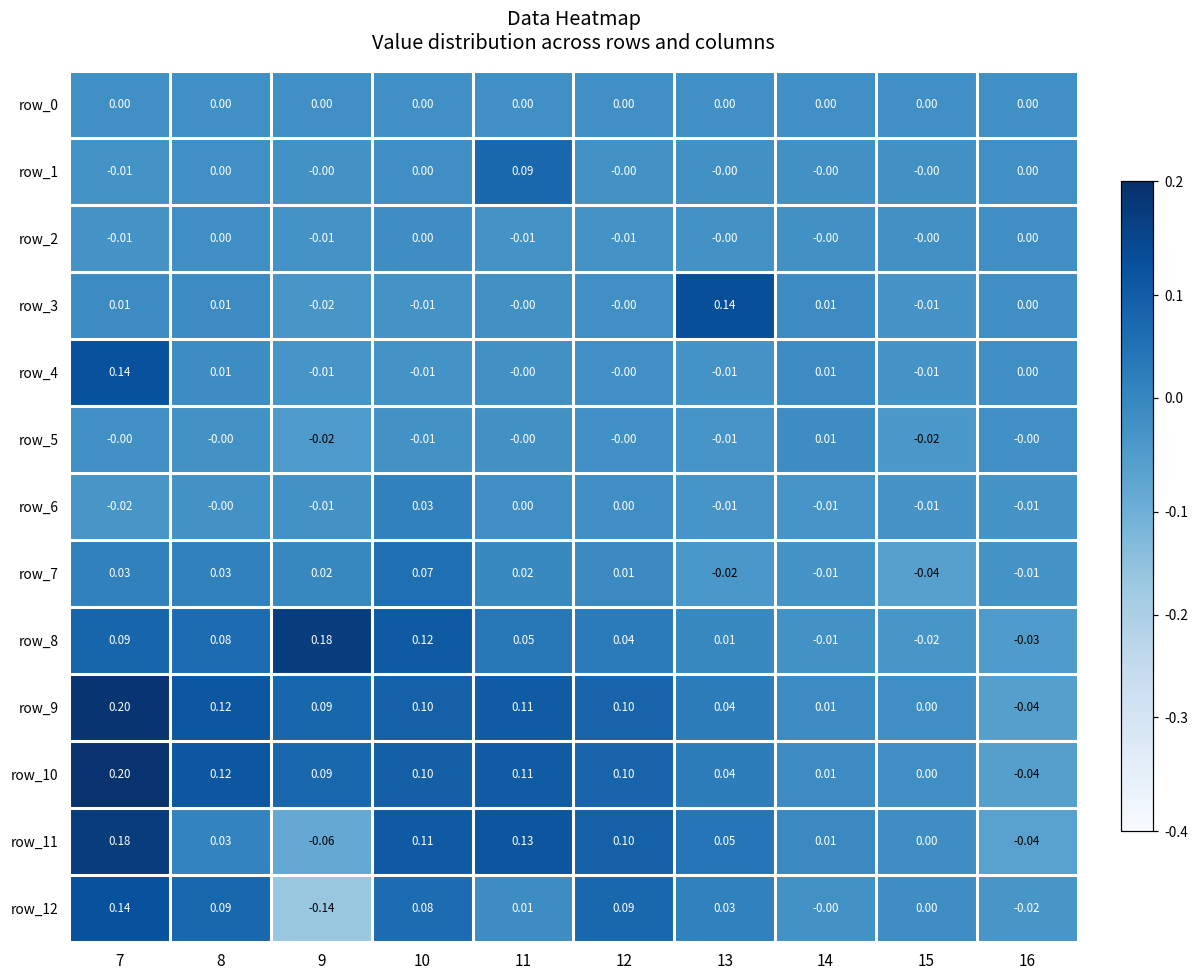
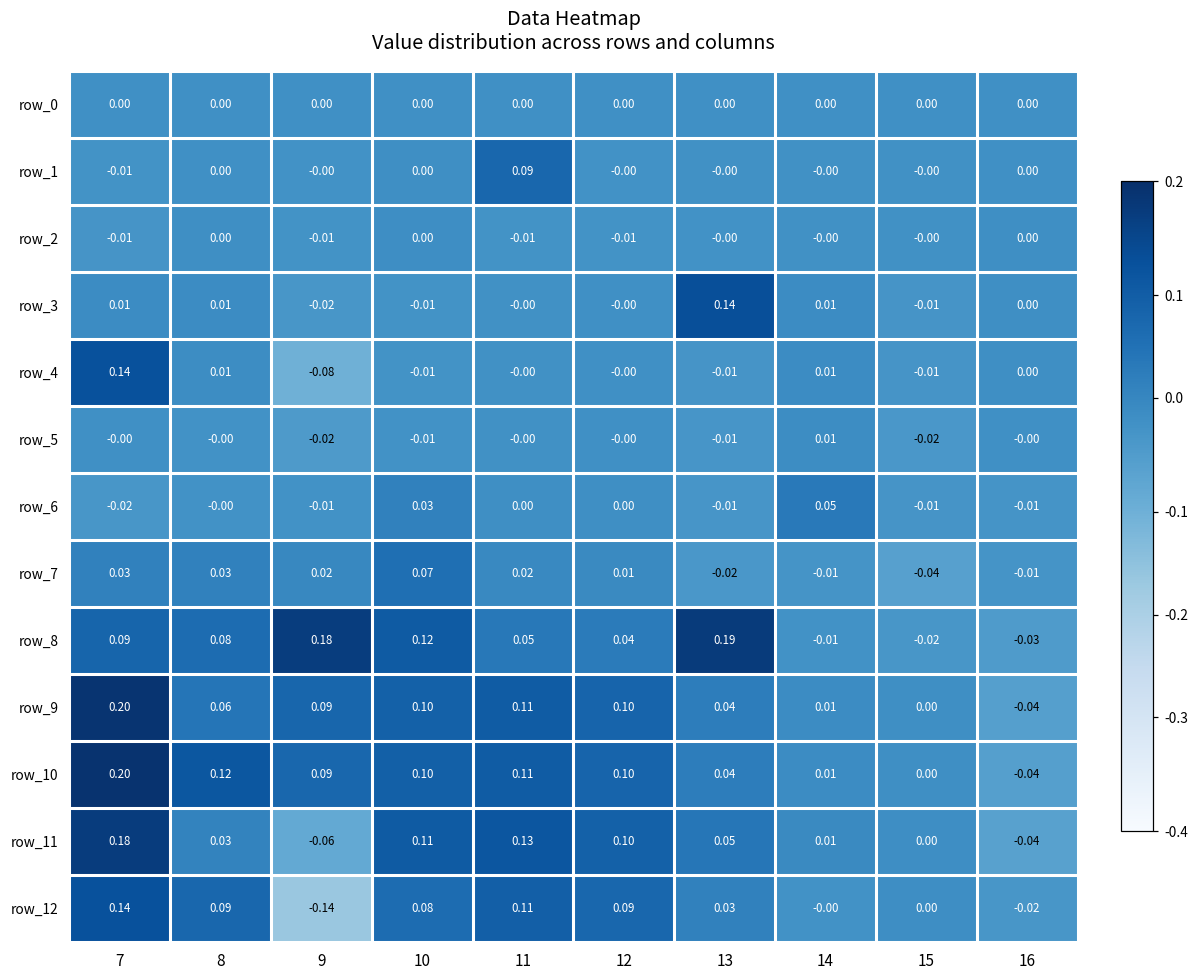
row_4, 9: -0.01 -> -0.08
row_6, 14: -0.01 -> 0.05
row_8, 13: 0.01 -> 0.19
row_9, 8: 0.12 -> 0.06
row_12, 11: 0.01 -> 0.11
